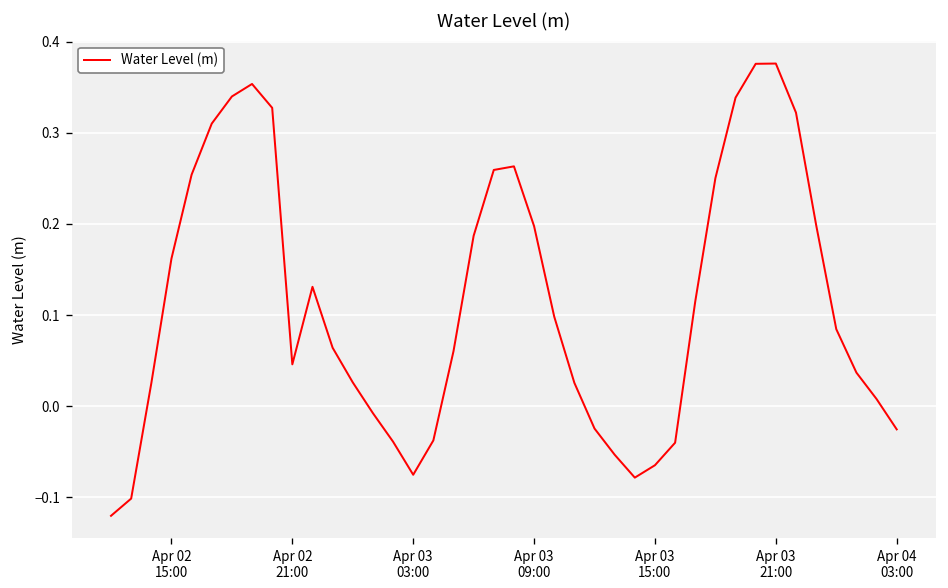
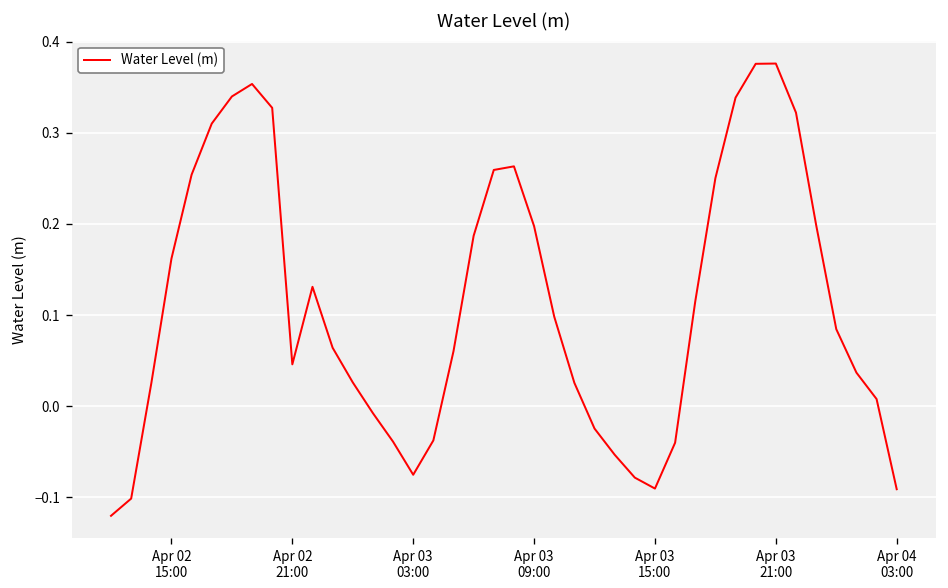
Apr 03 15:00: -0.06 -> -0.09
Apr 04 03:00: -0.03 -> -0.09
